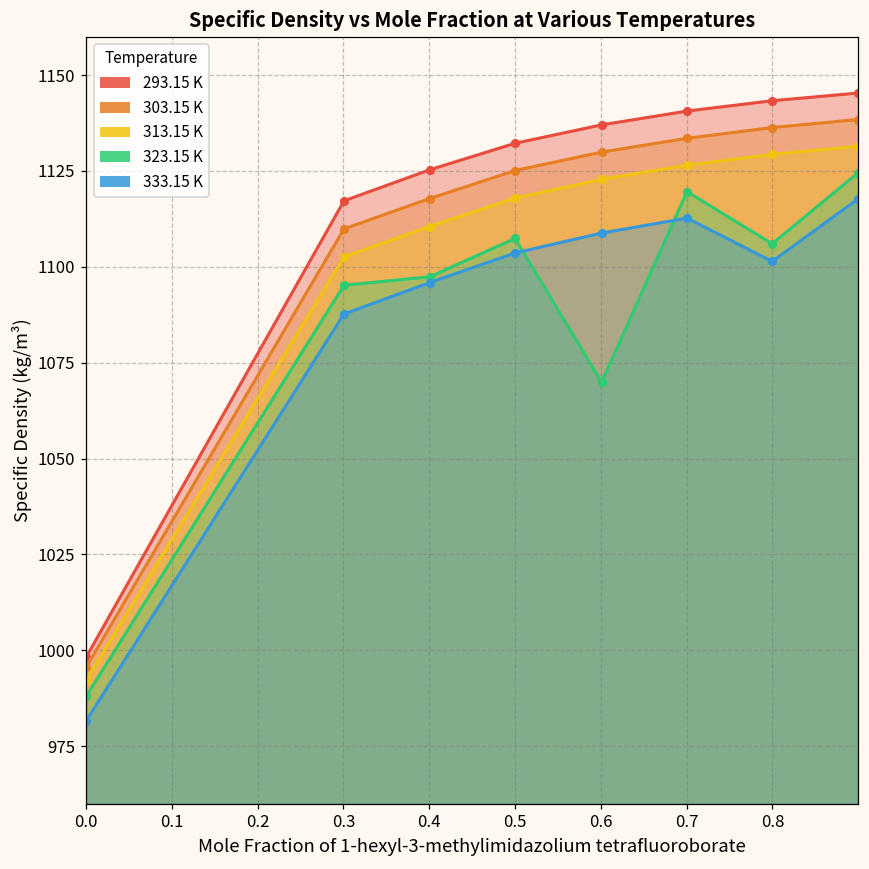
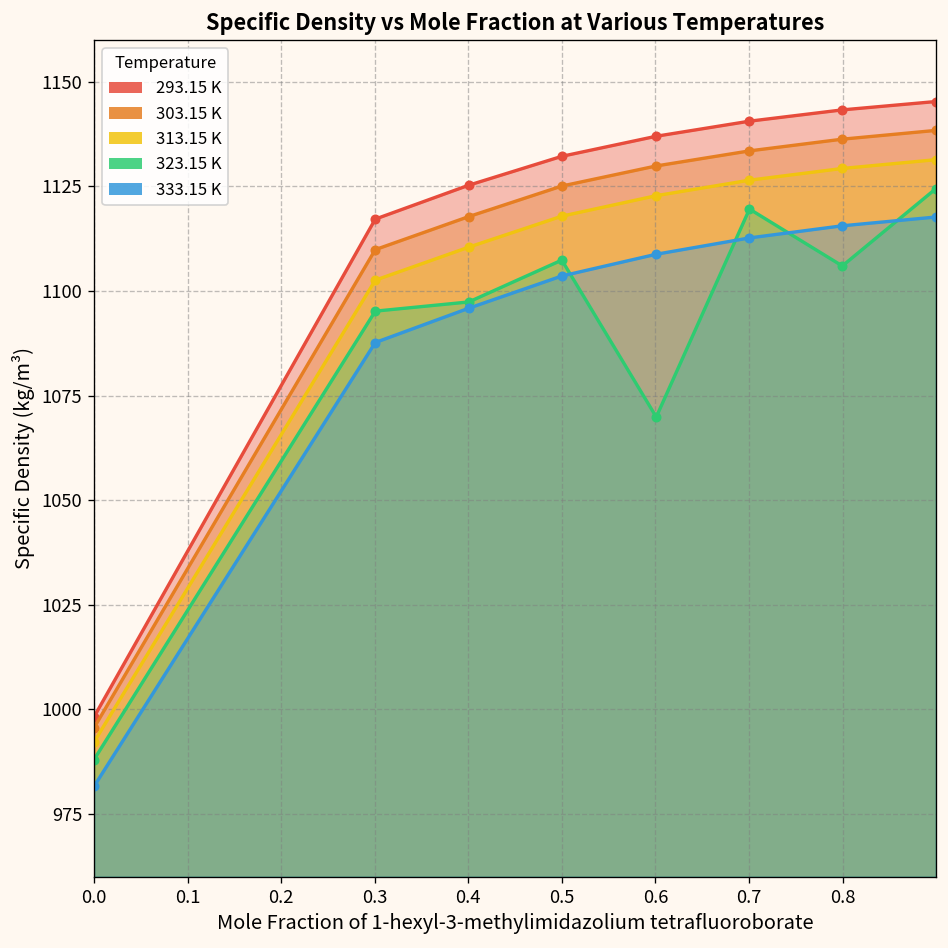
333.15 K, 0.8: 1101 -> 1116
